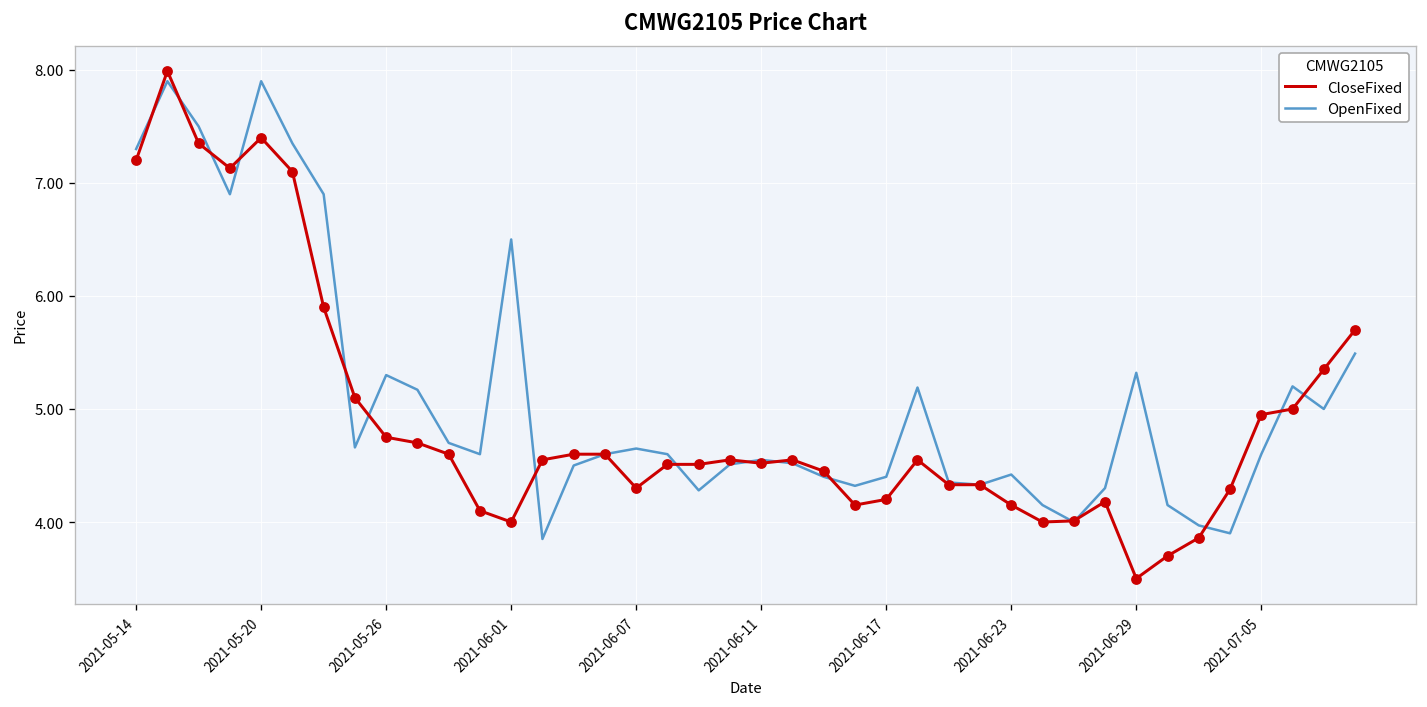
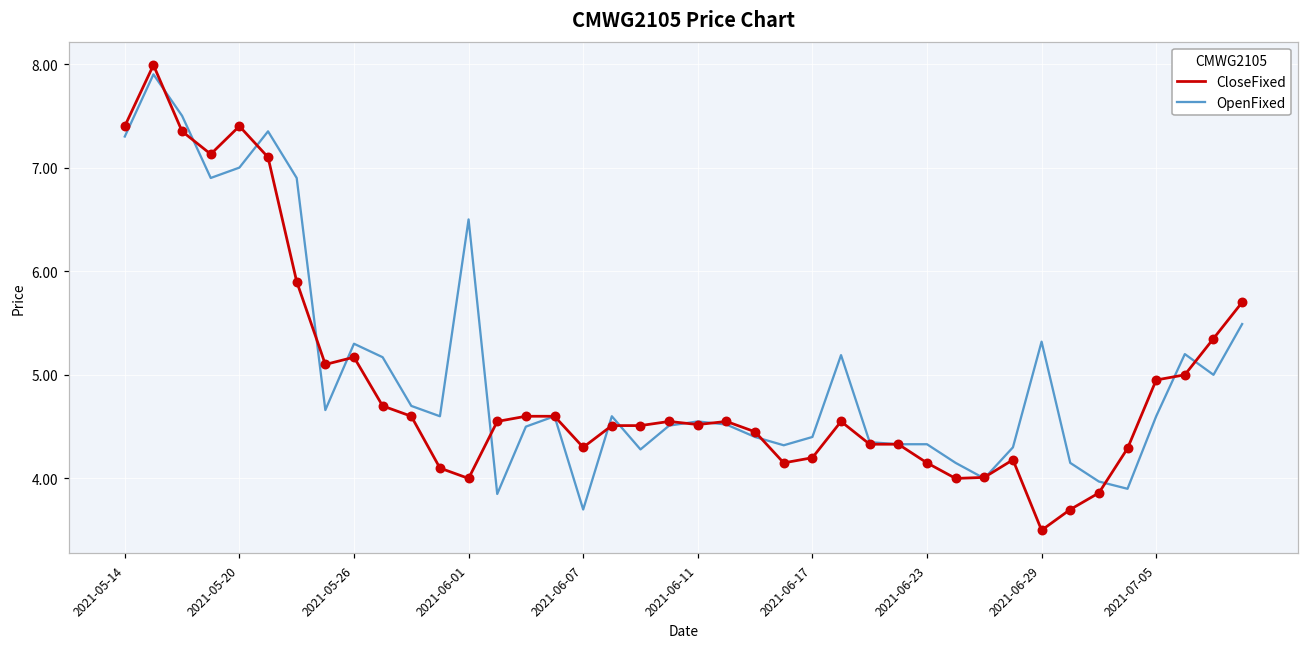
CloseFixed, 2021-05-14: 7.2 -> 7.4
OpenFixed, 2021-05-20: 7.9 -> 7.0
CloseFixed, 2021-05-26: 4.8 -> 5.2
OpenFixed, 2021-06-07: 4.7 -> 3.7
OpenFixed, 2021-06-23: 4.4 -> 4.3
